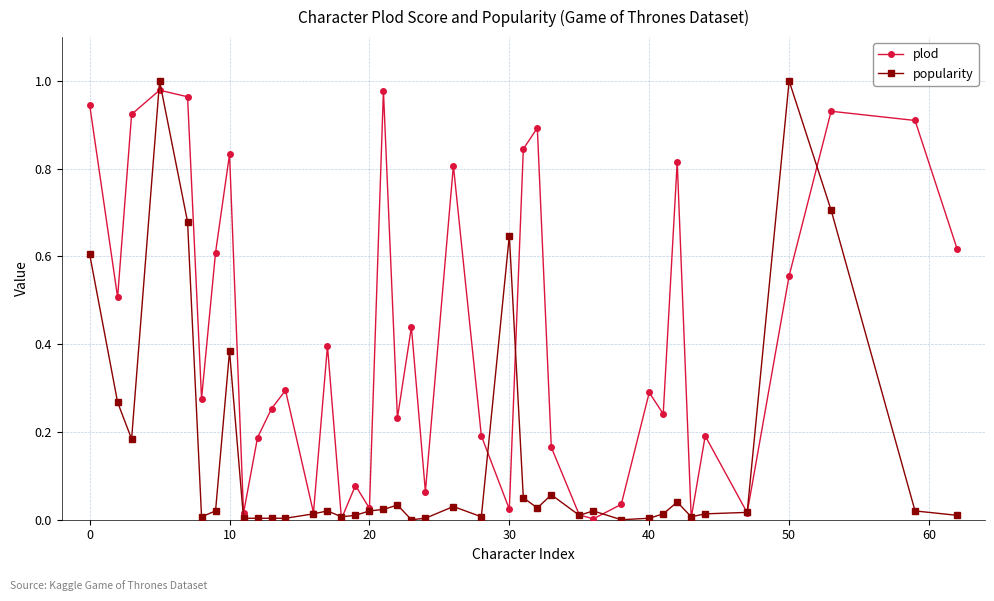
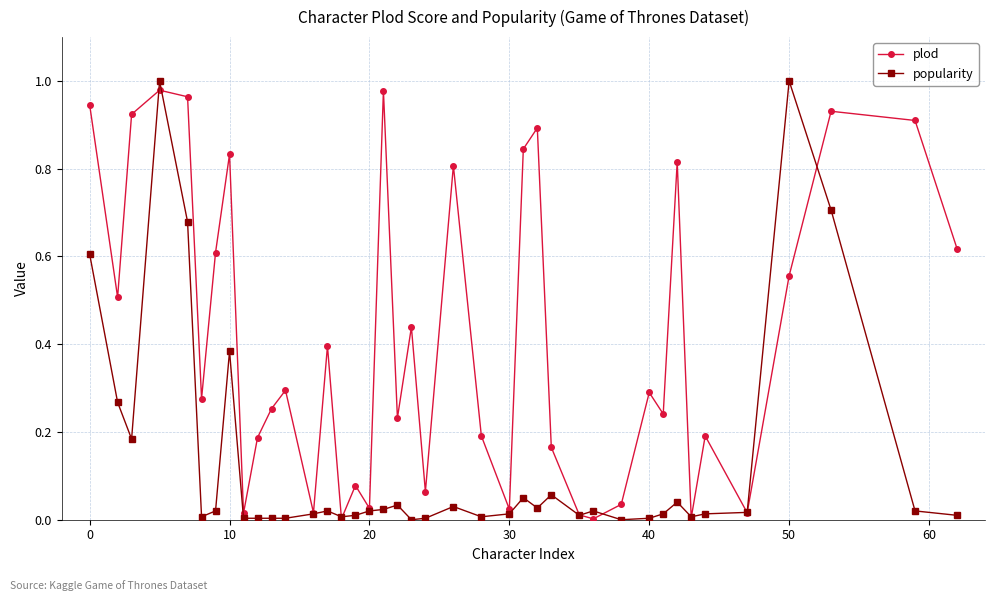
popularity, 30: 0.65 -> 0.01
